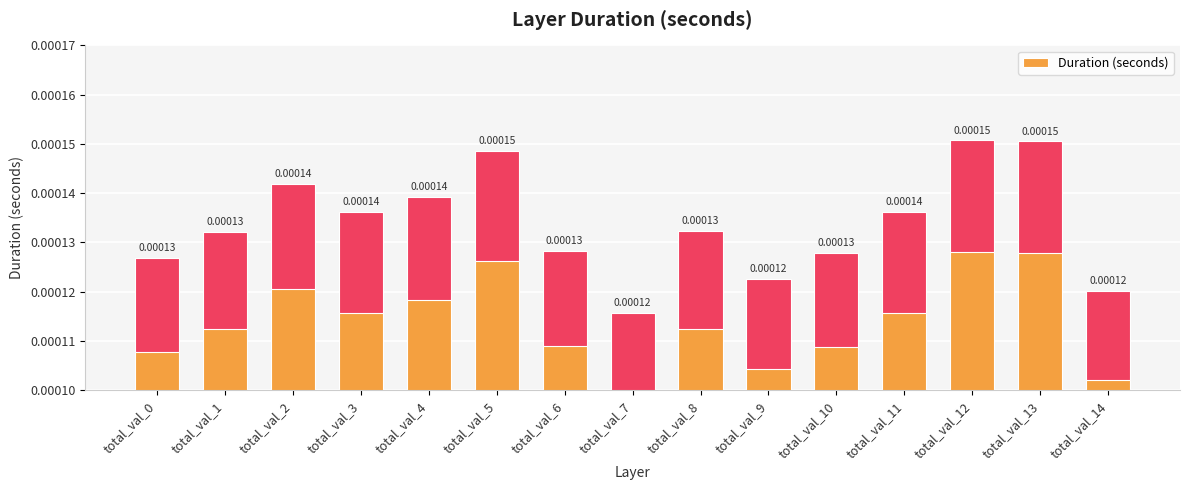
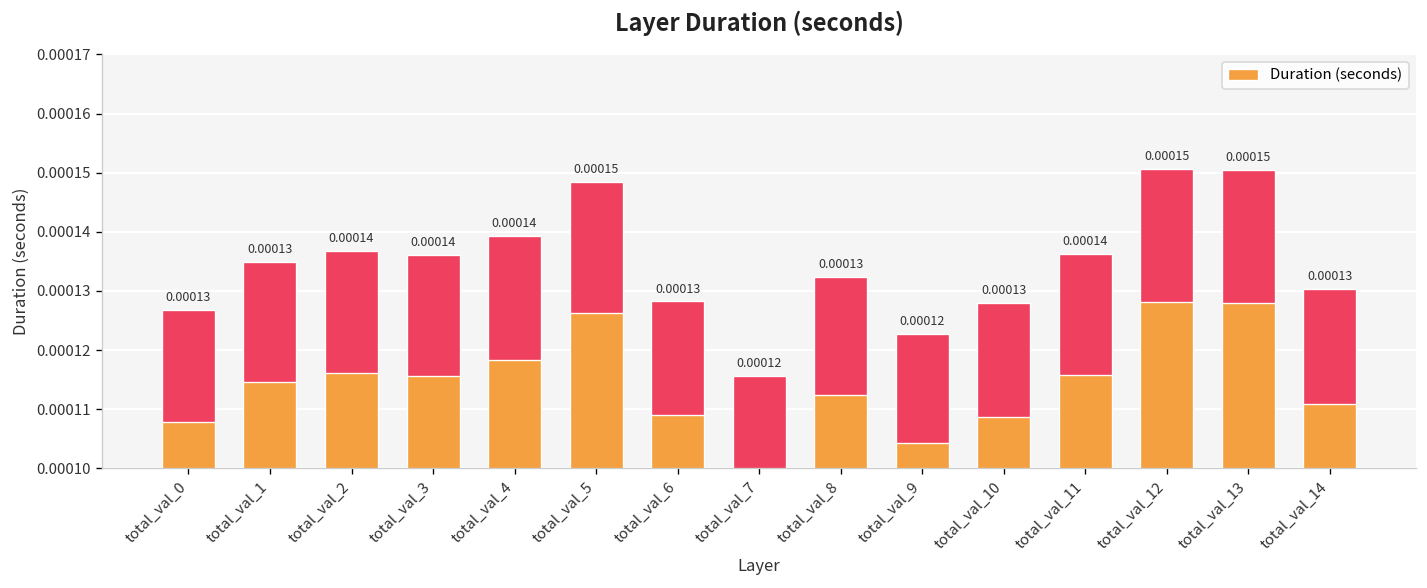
total_val_1: 0.000132 -> 0.000135
total_val_2: 0.000142 -> 0.000137
total_val_14: 0.00012 -> 0.00013
